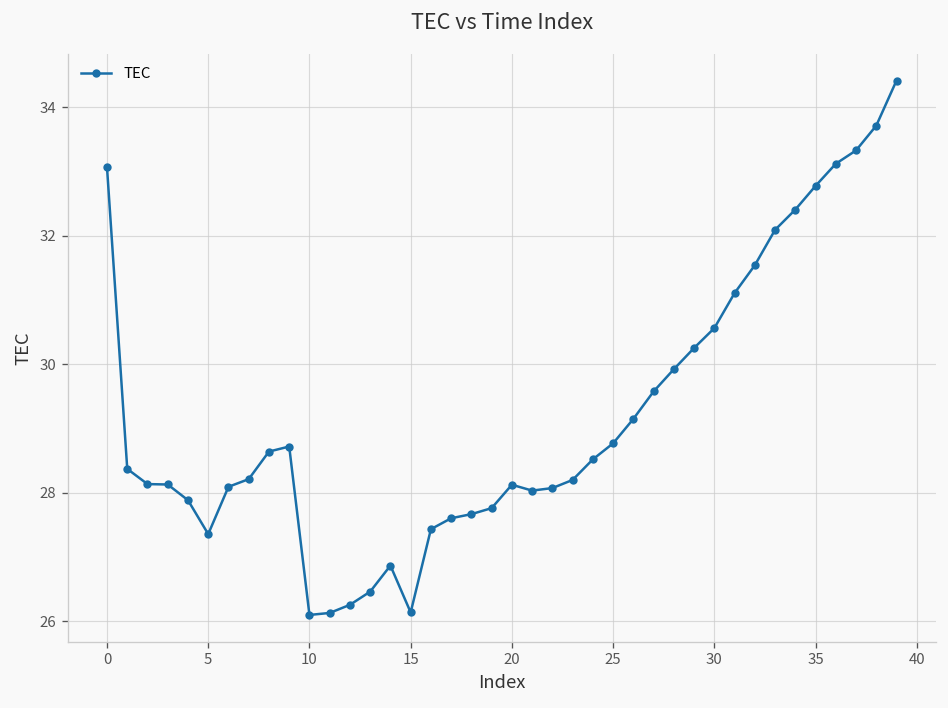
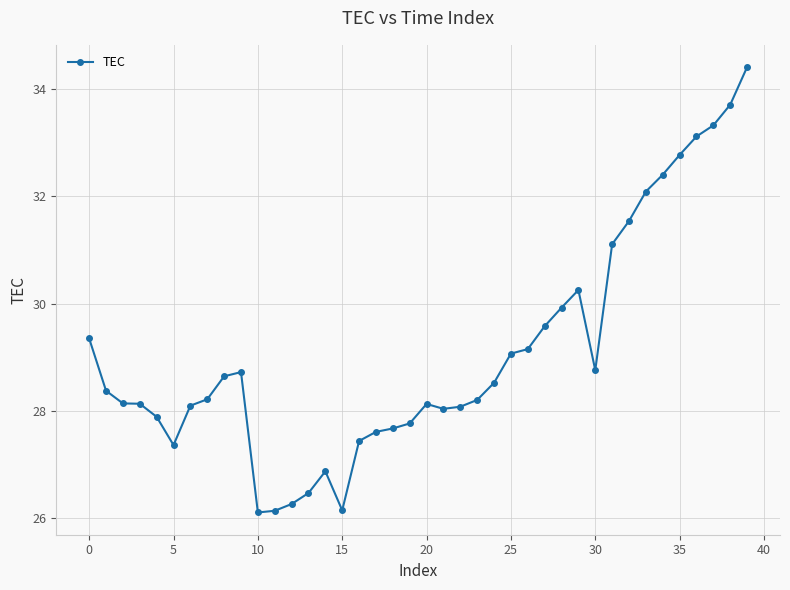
0: 33.1 -> 29.3
25: 28.8 -> 29.1
30: 30.6 -> 28.8
